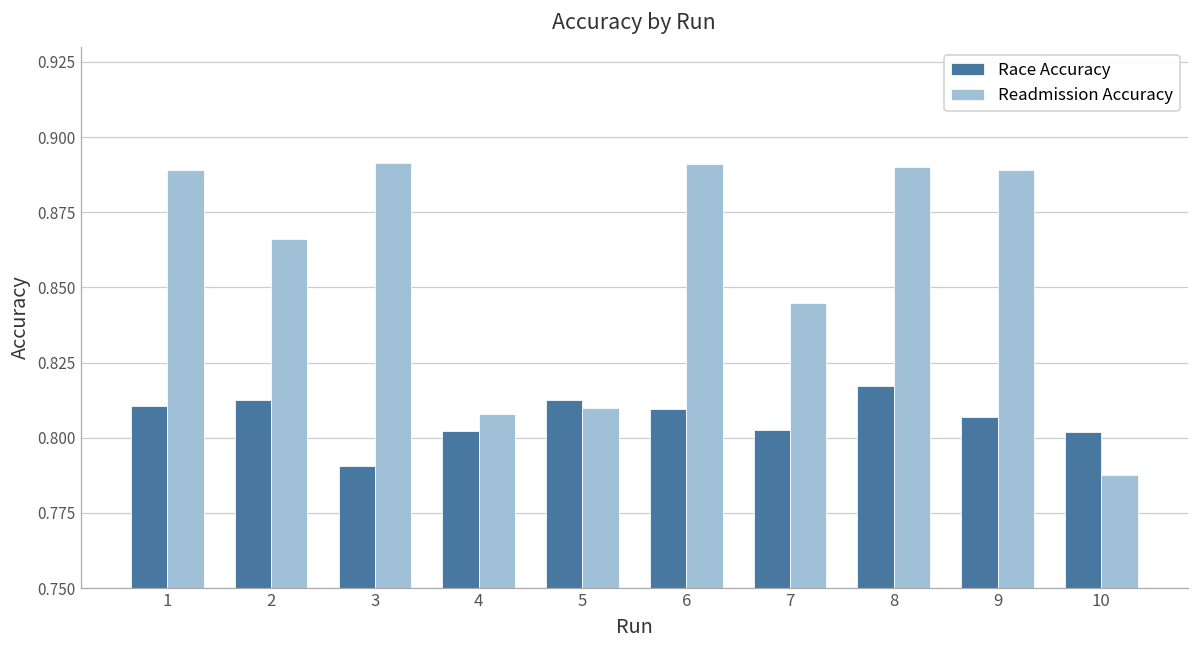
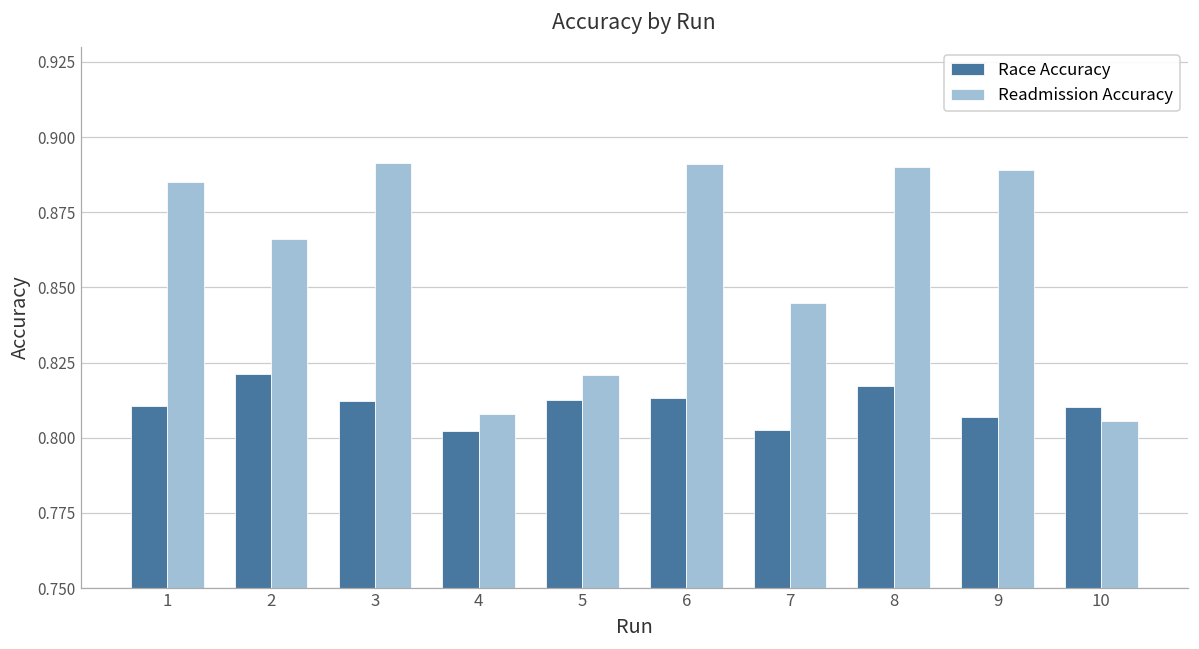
Readmission Accuracy, 1: 0.889 -> 0.885
Race Accuracy, 2: 0.812 -> 0.821
Race Accuracy, 3: 0.790 -> 0.812
Readmission Accuracy, 5: 0.810 -> 0.821
Race Accuracy, 6: 0.810 -> 0.813
Race Accuracy, 10: 0.802 -> 0.810
Readmission Accuracy, 10: 0.788 -> 0.806
